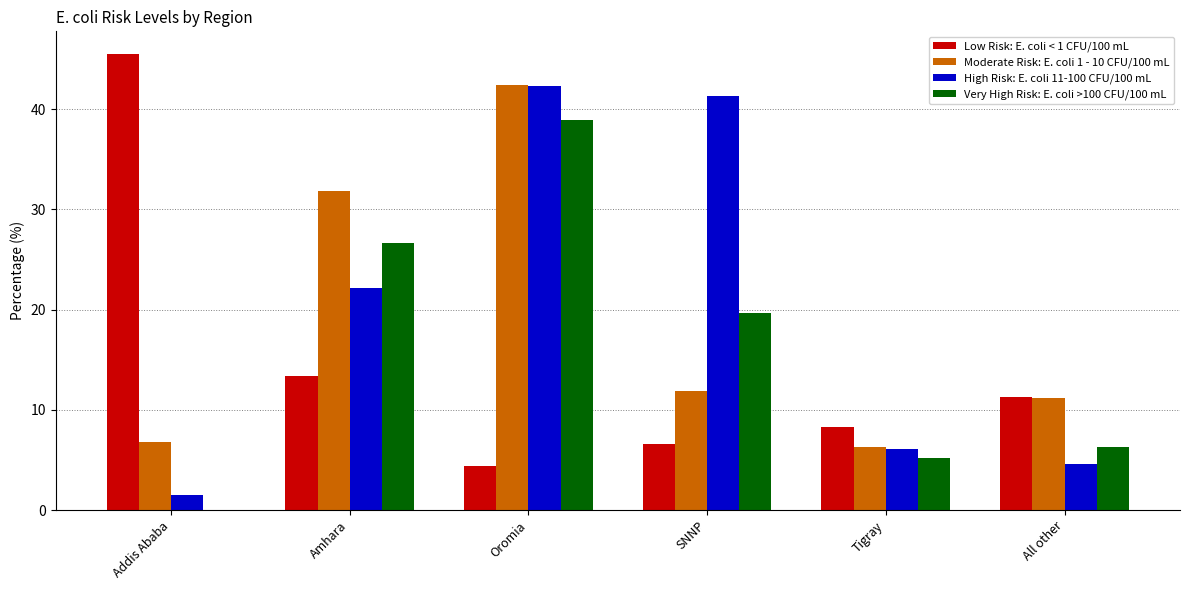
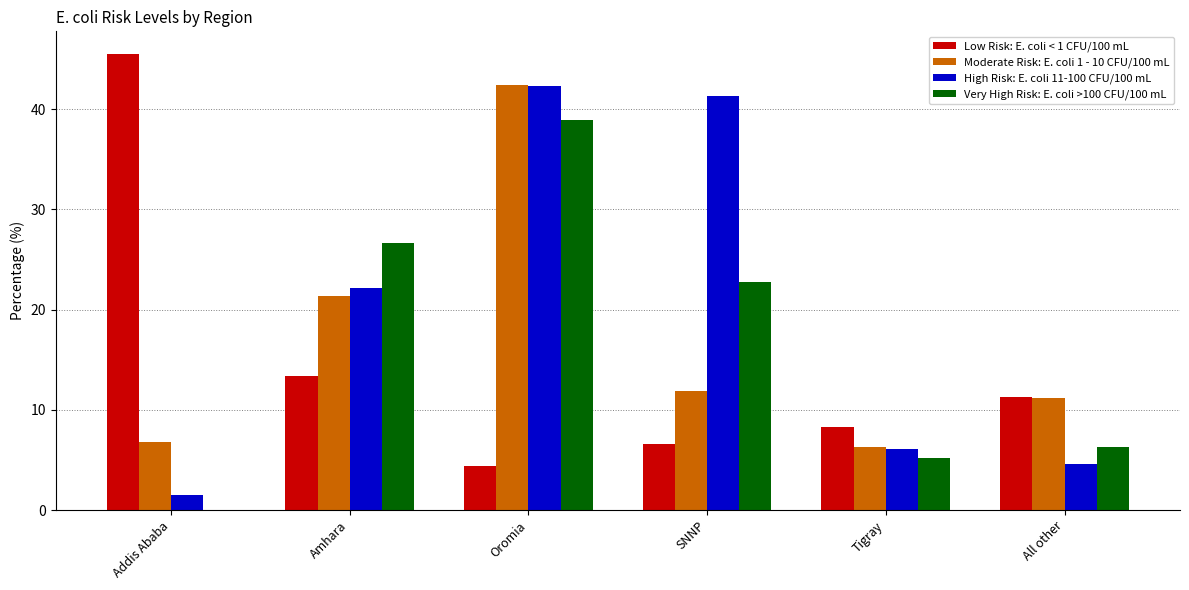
Moderate Risk: E. coli 1 - 10 CFU/100 mL, Amhara: 31.8 -> 21.4
Very High Risk: E. coli >100 CFU/100 mL, SNNP: 19.7 -> 22.8
